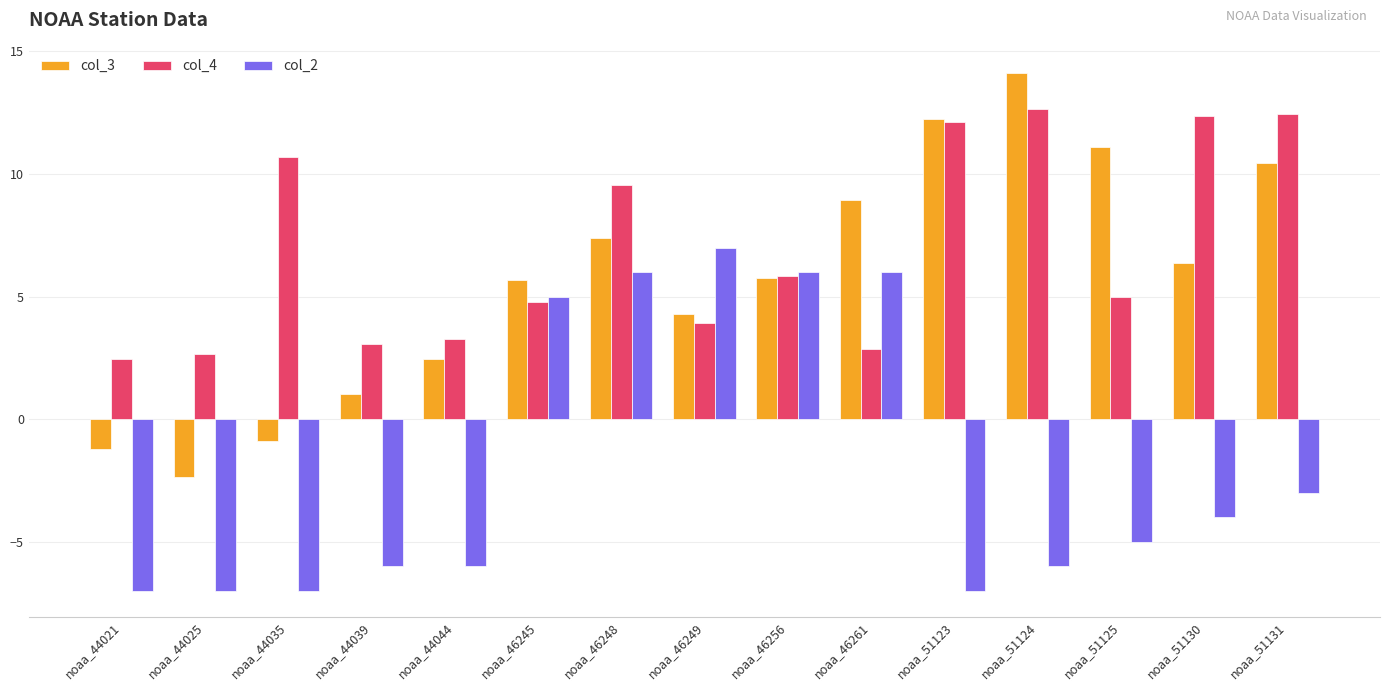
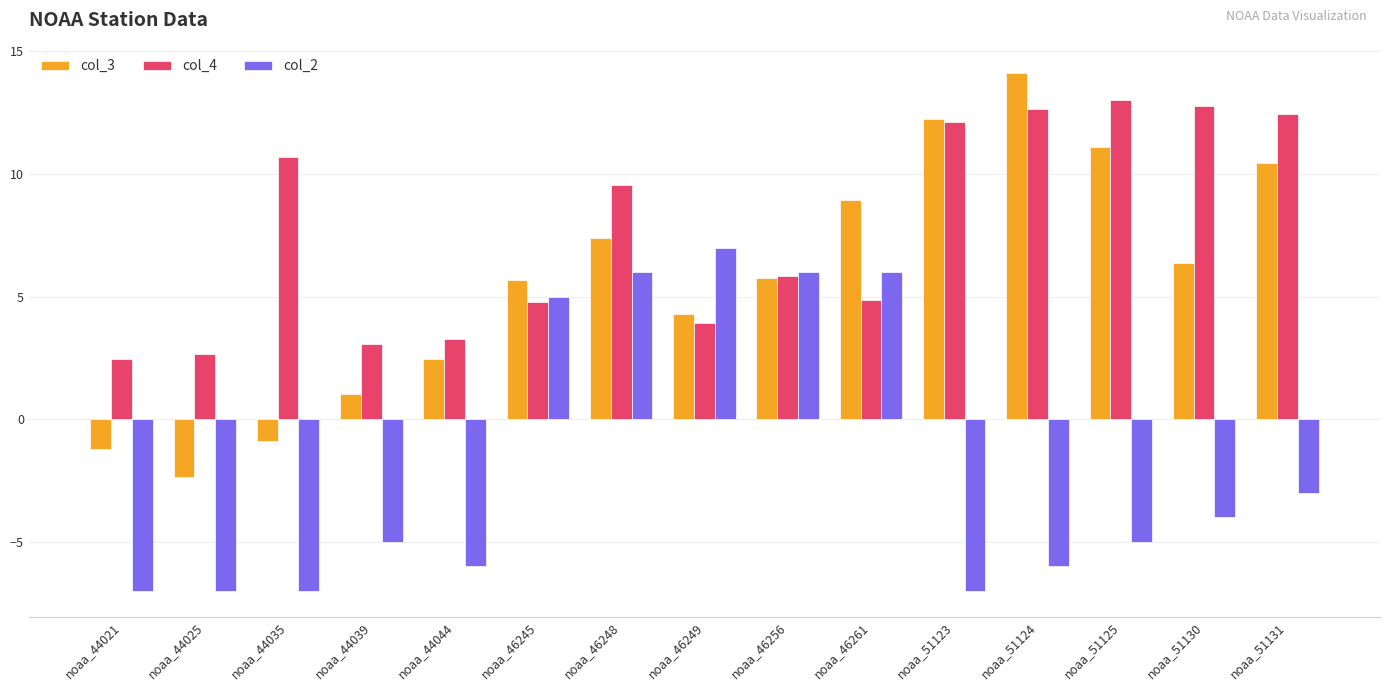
col_2, noaa_44039: -6 -> -5
col_4, noaa_46261: 2.9 -> 4.9
col_4, noaa_51125: 5.0 -> 13.0
col_4, noaa_51130: 12.4 -> 12.8
